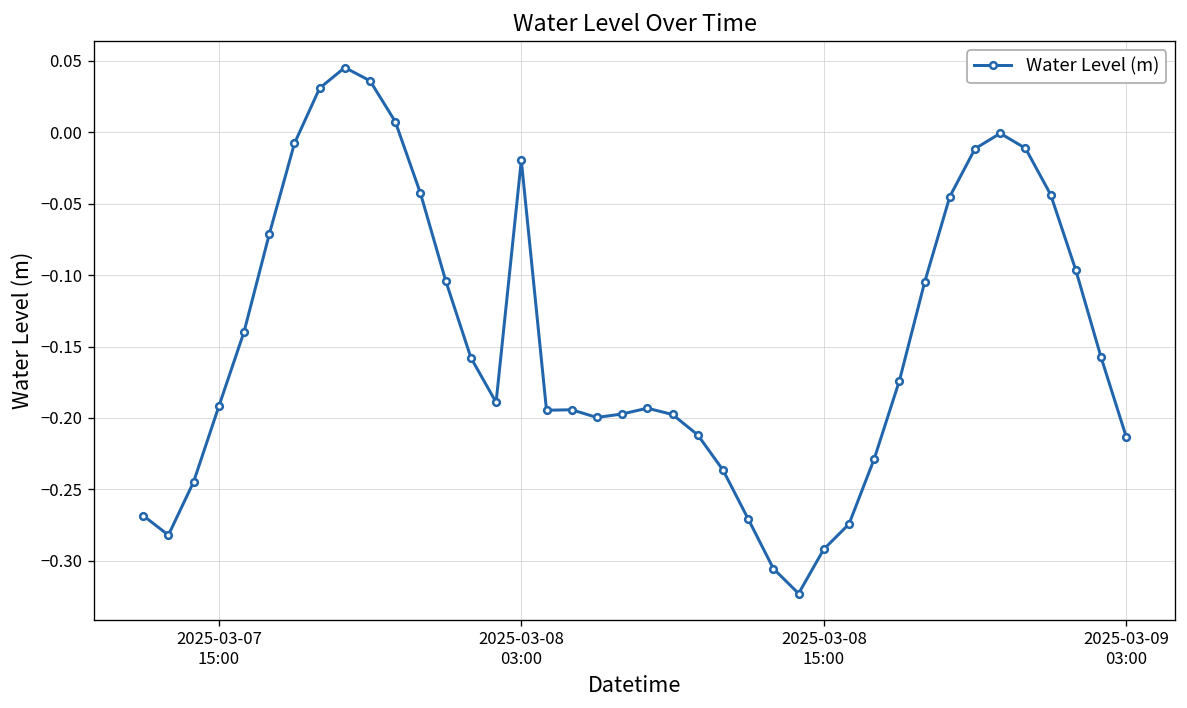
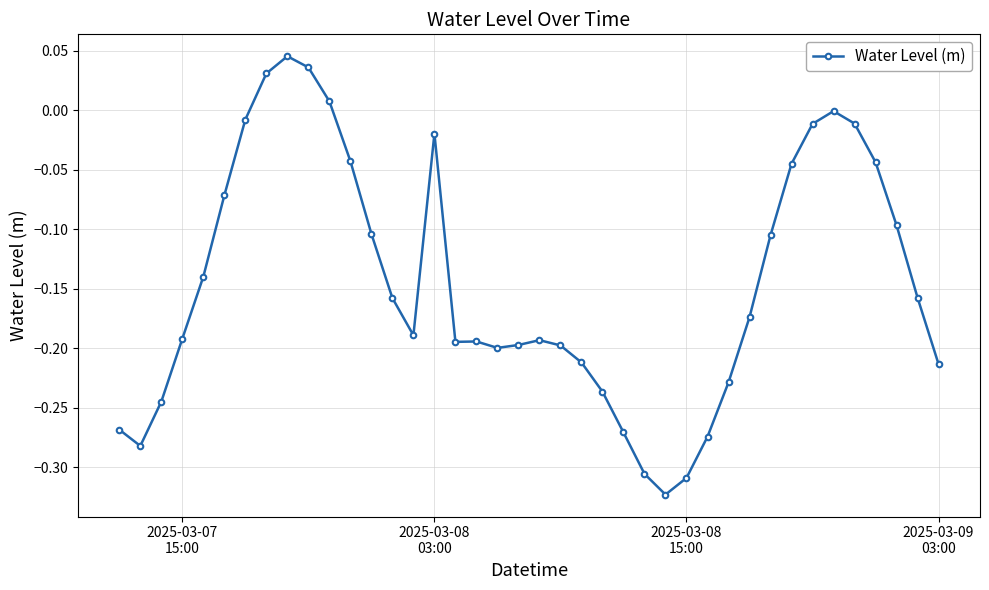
2025-03-08 15:00: -0.292 -> -0.309
